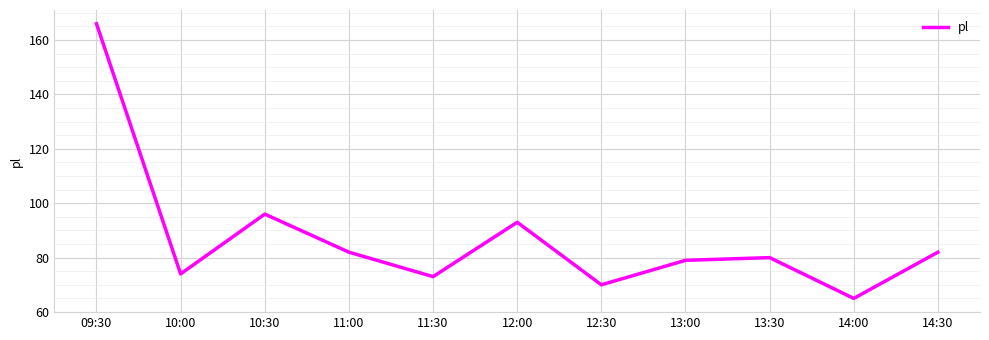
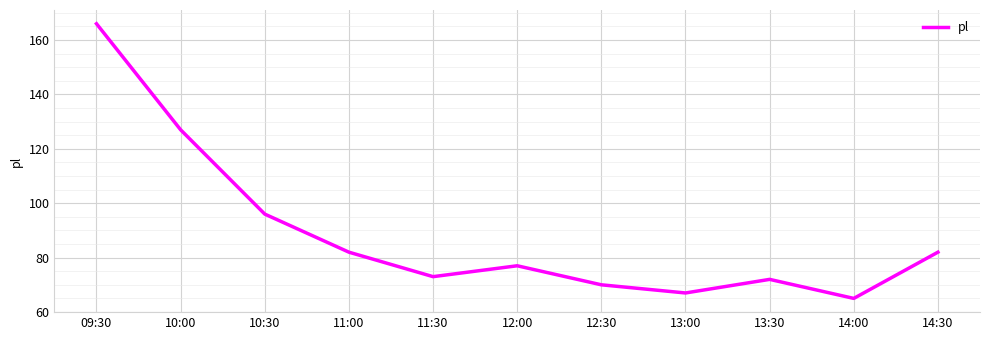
10:00: 74 -> 127
12:00: 93 -> 77
13:00: 79 -> 67
13:30: 80 -> 72
